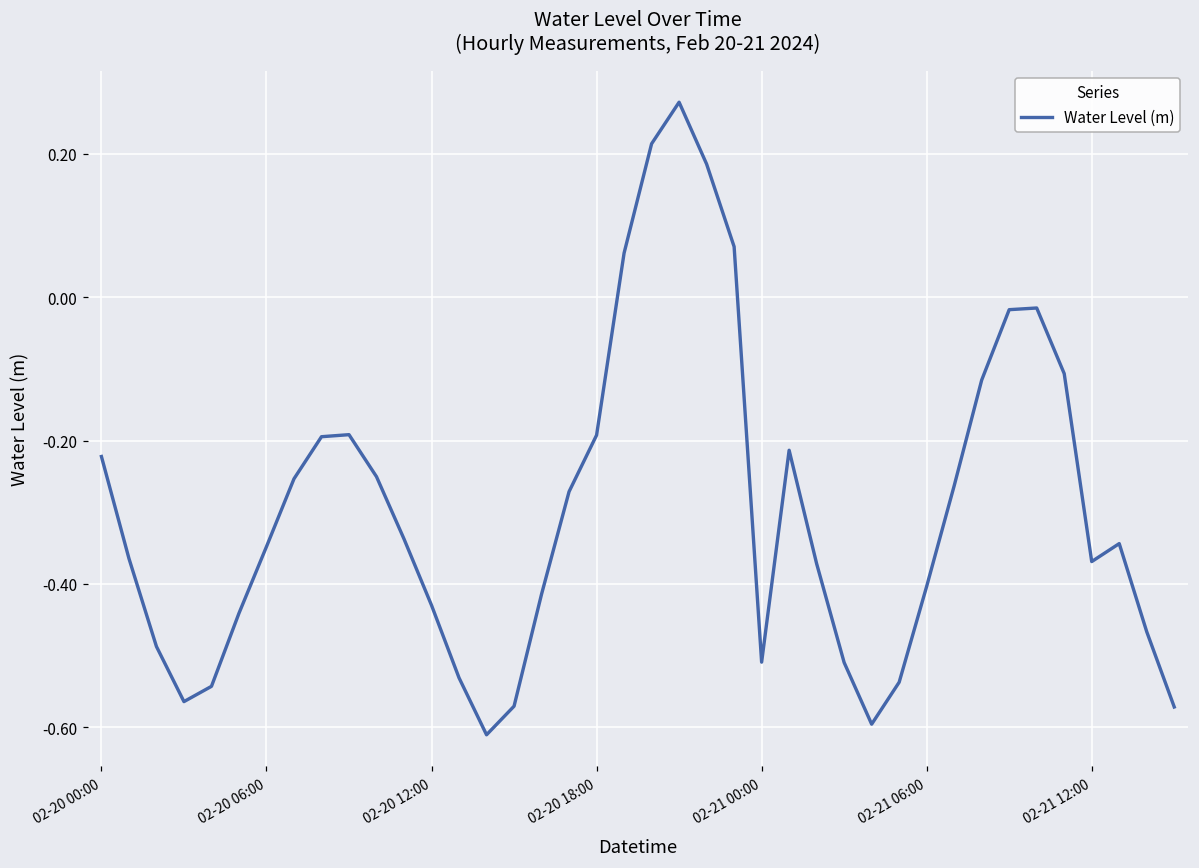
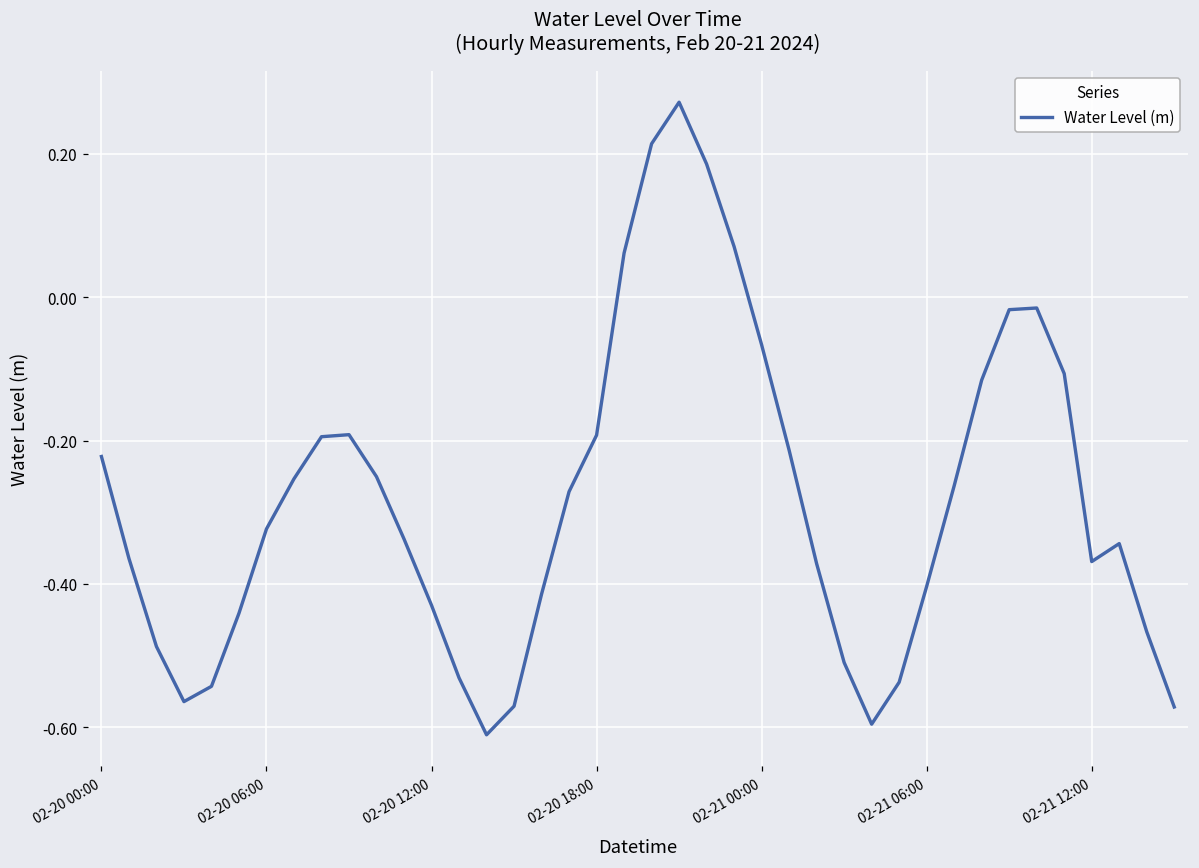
02-20 06:00: -0.35 -> -0.32
02-21 00:00: -0.51 -> -0.07
